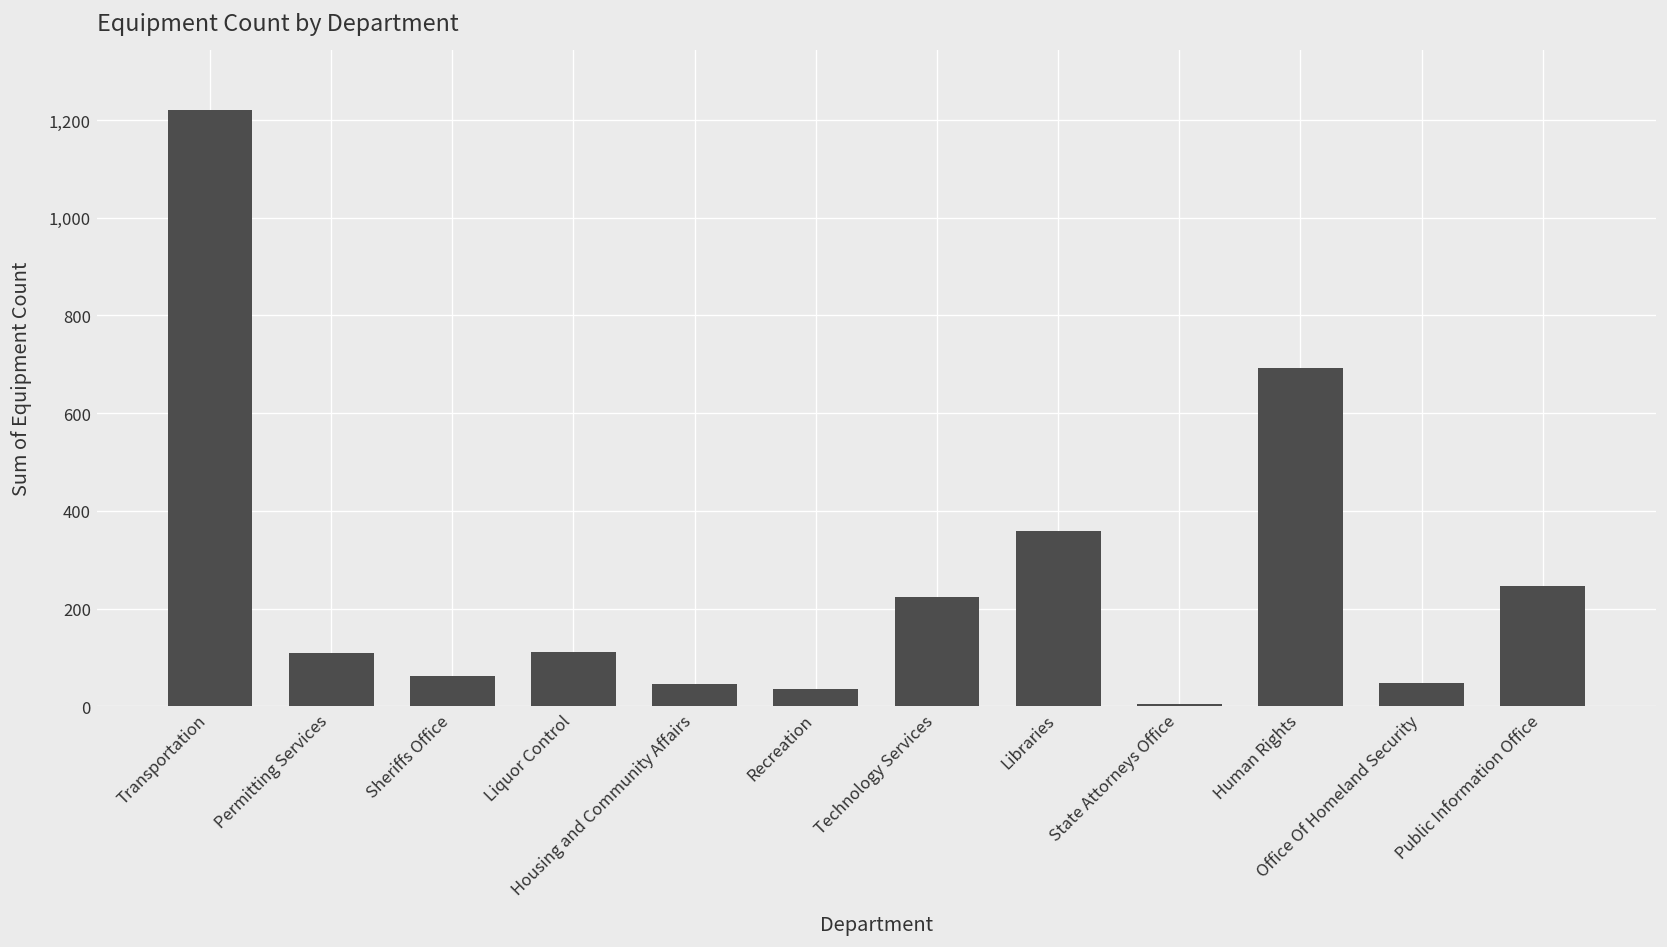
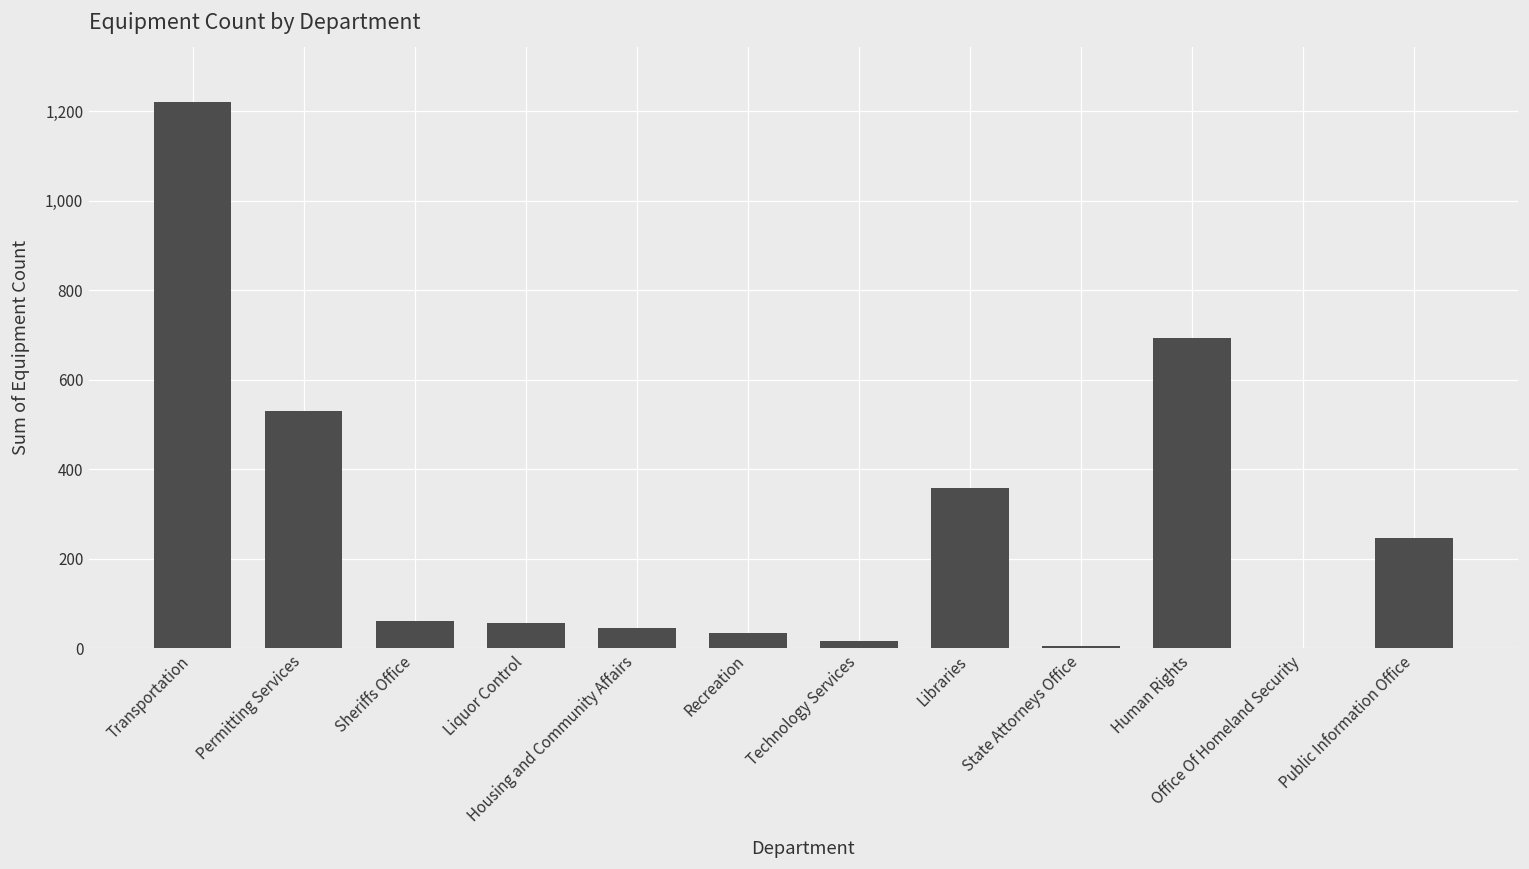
Permitting Services: 110 -> 530
Liquor Control: 110 -> 60
Technology Services: 220 -> 20
Office Of Homeland Security: 50 -> 0
